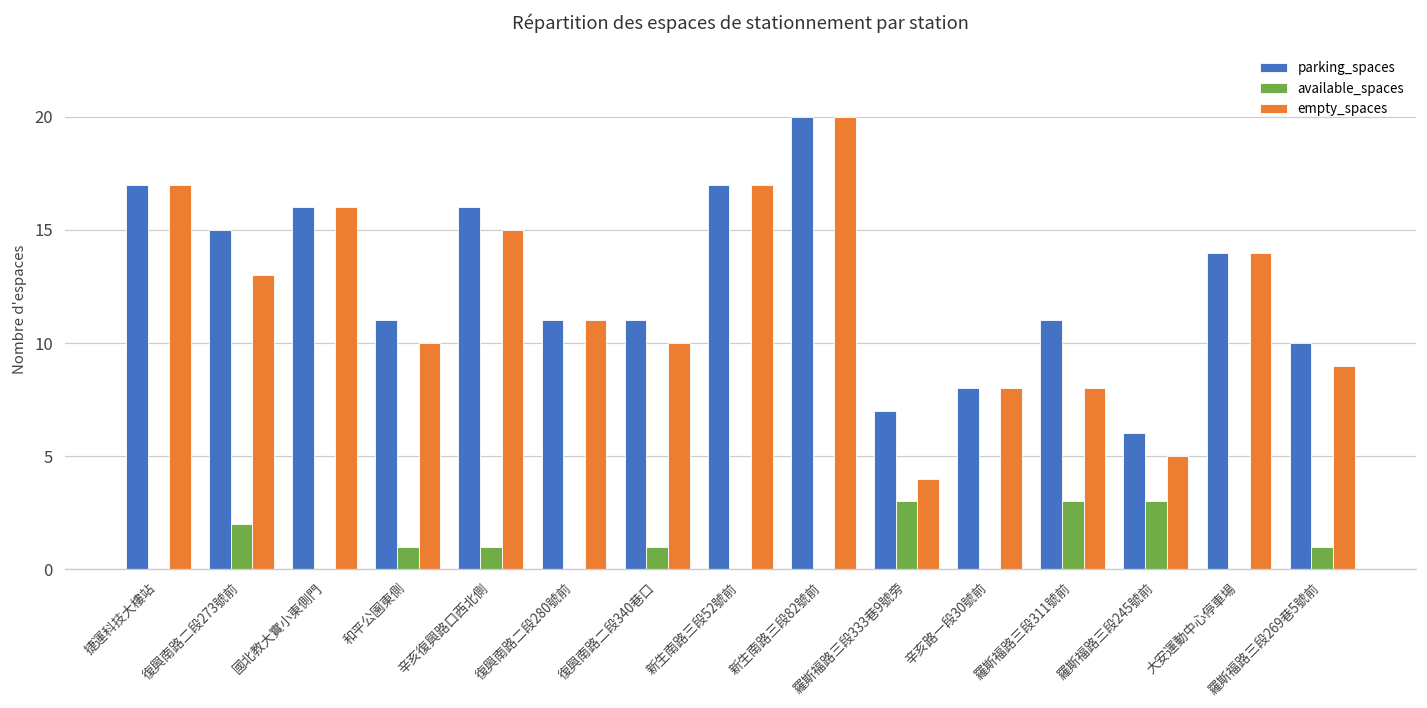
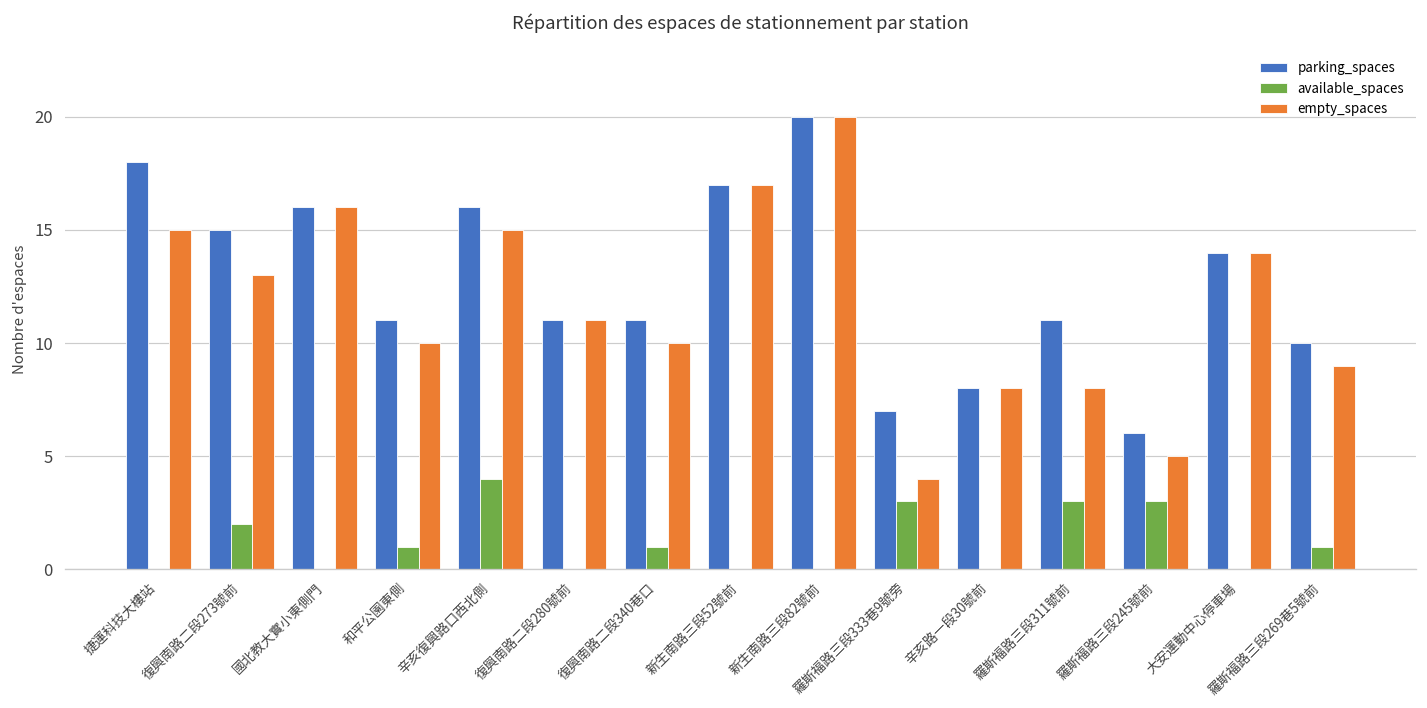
parking_spaces, 捷運科技大樓站: 17 -> 18
empty_spaces, 捷運科技大樓站: 17 -> 15
available_spaces, 辛亥復興路口西北側: 1 -> 4
